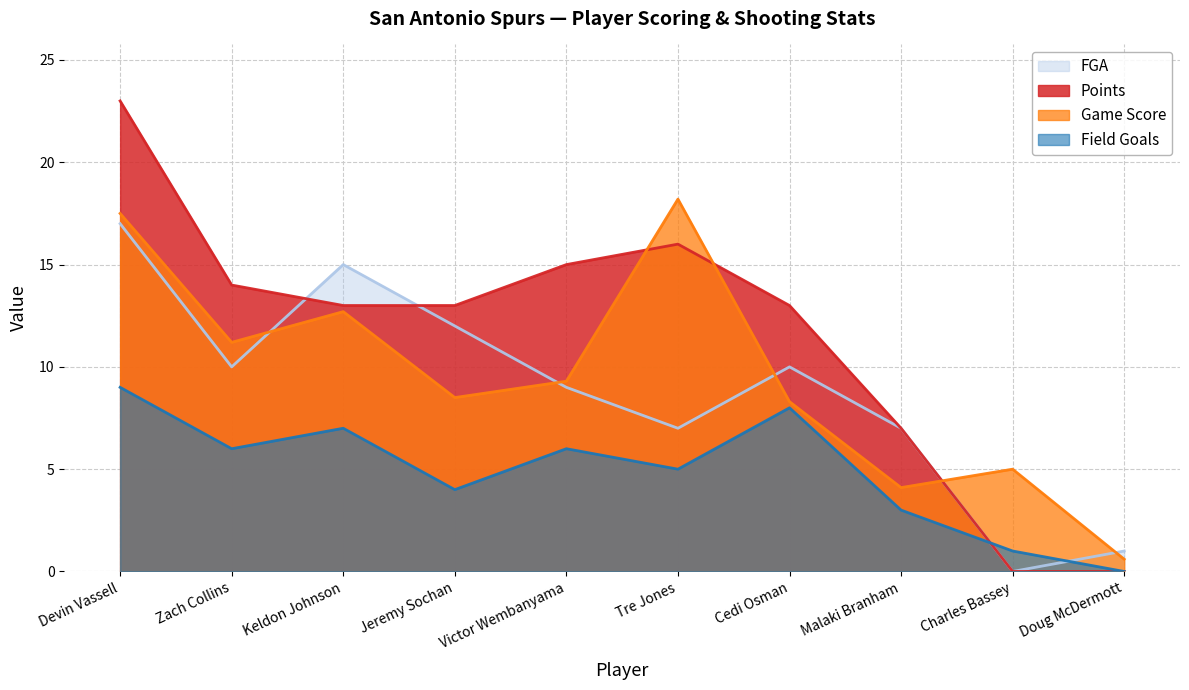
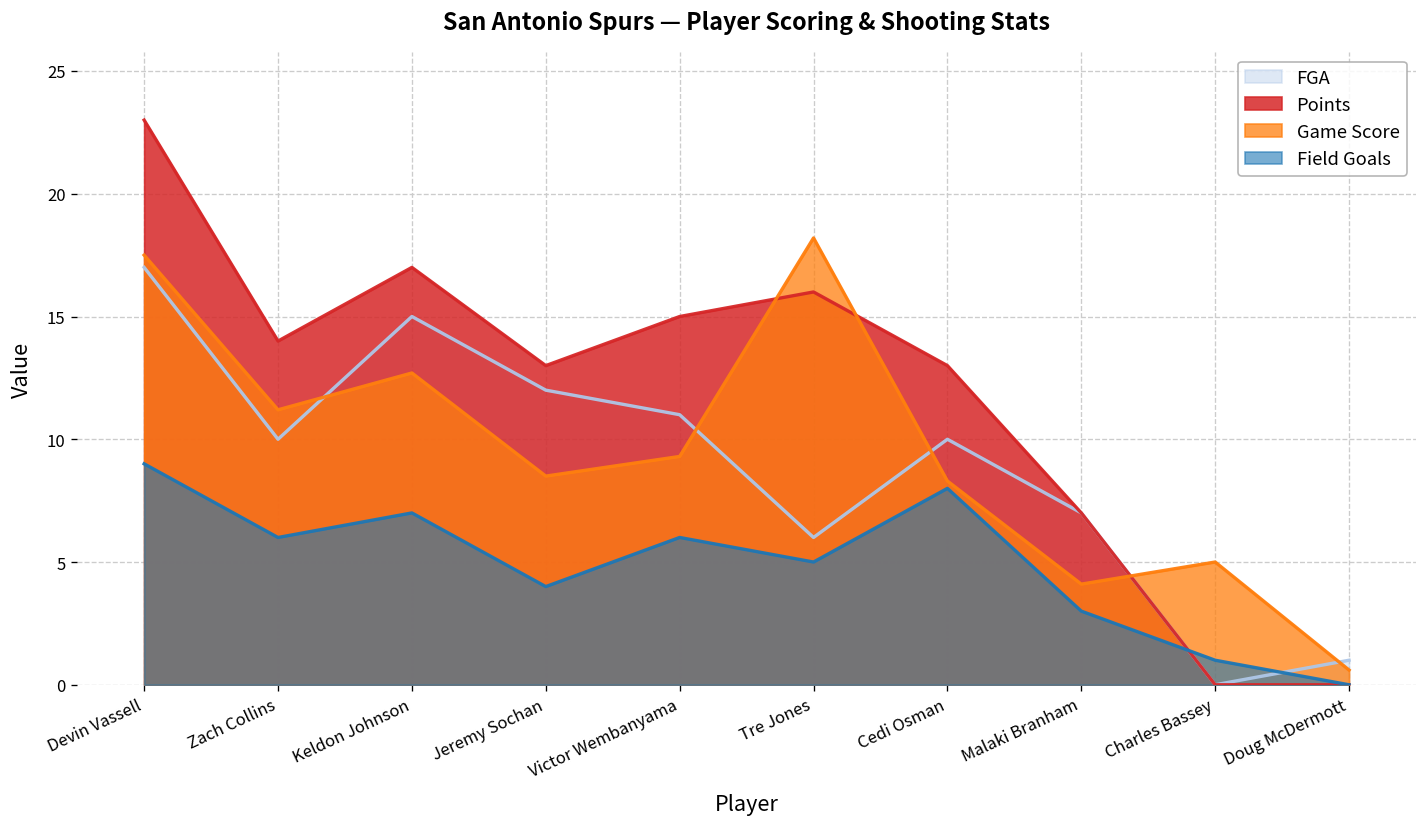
Points, Keldon Johnson: 13 -> 17
FGA, Victor Wembanyama: 9 -> 11
FGA, Tre Jones: 7 -> 6
